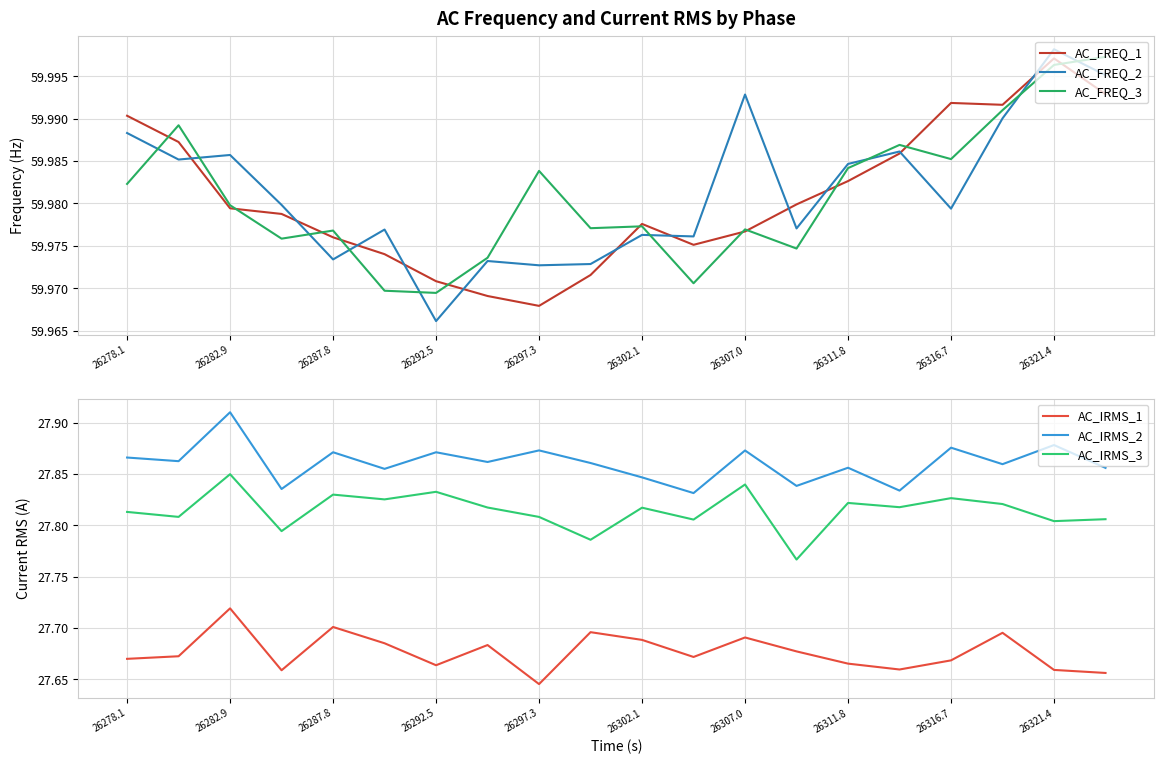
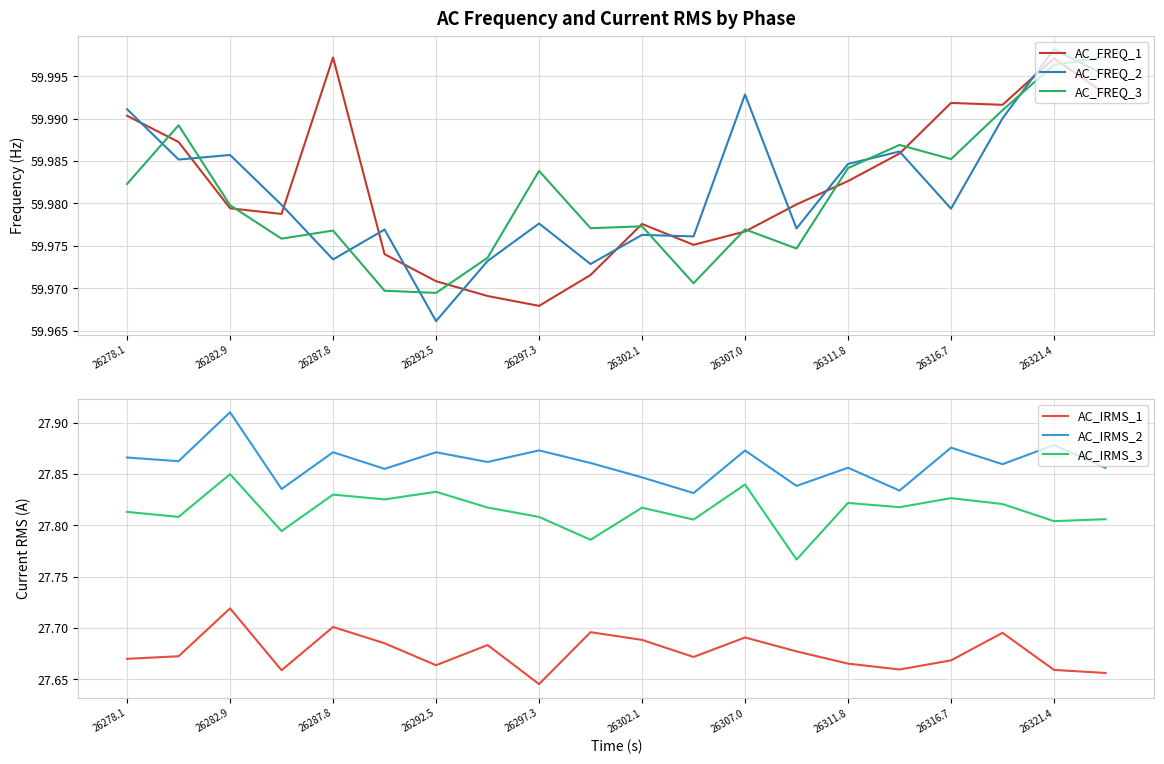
AC Frequency and Current RMS by Phase, AC_FREQ_2, 26278.1: 59.988 -> 59.991
AC Frequency and Current RMS by Phase, AC_FREQ_1, 26287.8: 59.976 -> 59.997
AC Frequency and Current RMS by Phase, AC_FREQ_2, 26297.3: 59.973 -> 59.978
